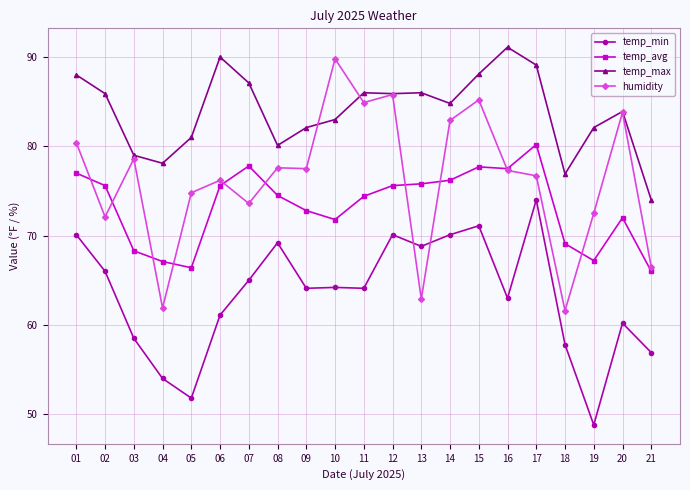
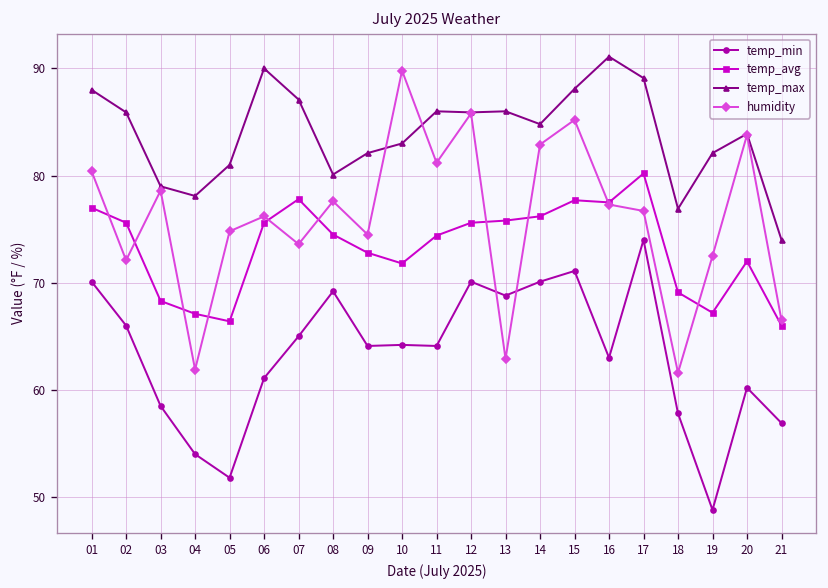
humidity, 09: 78 -> 75
humidity, 11: 85 -> 81
